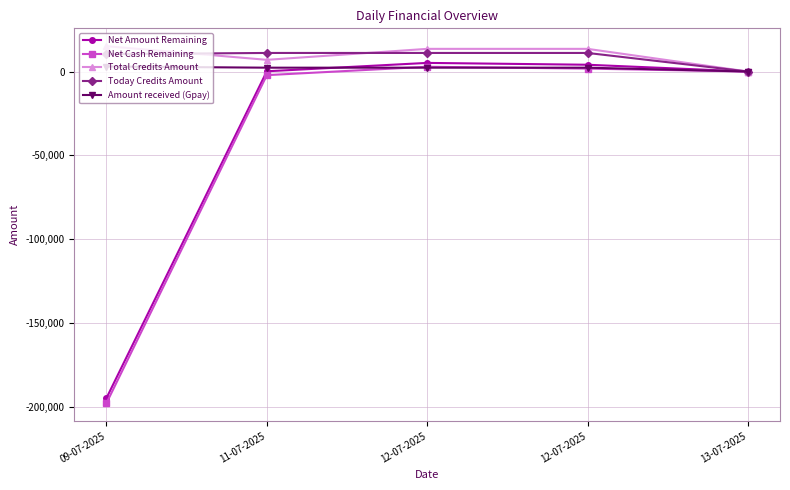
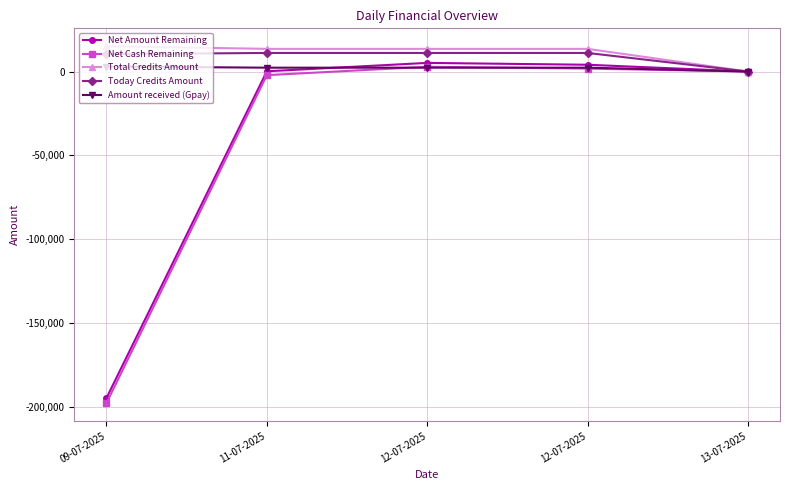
Total Credits Amount, 11-07-2025: 7,000 -> 14,000
